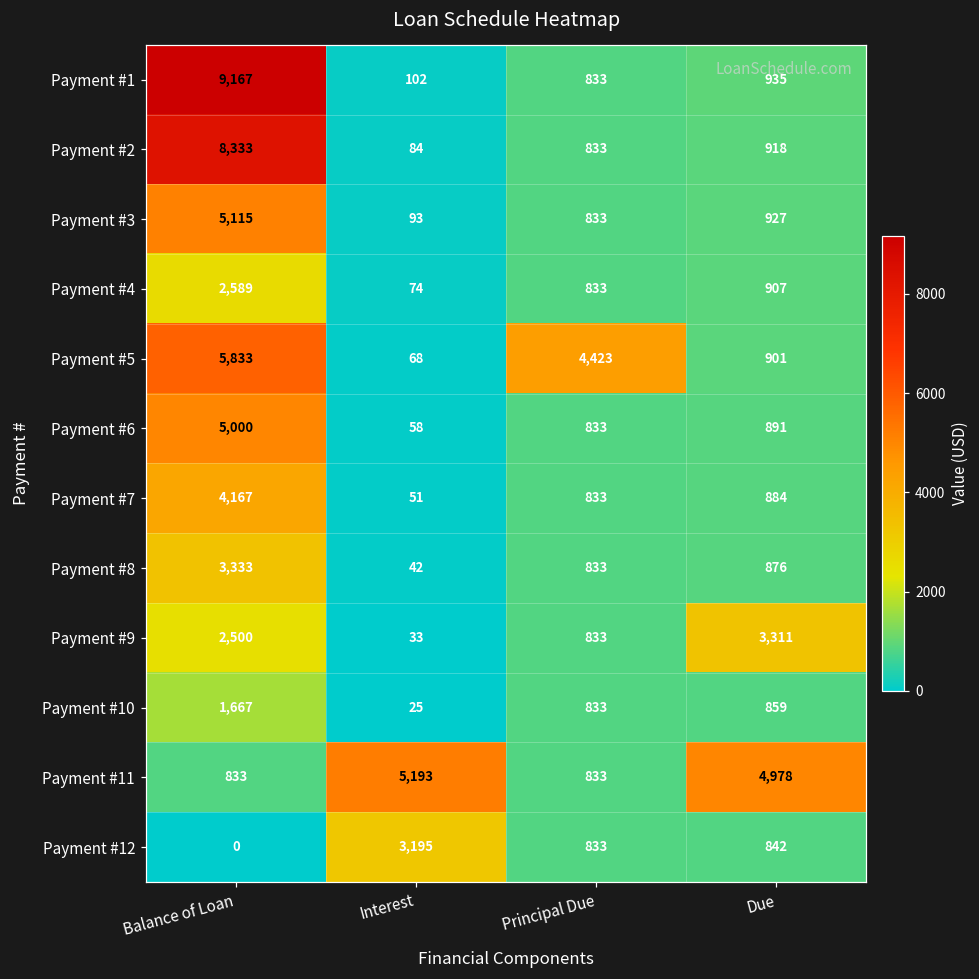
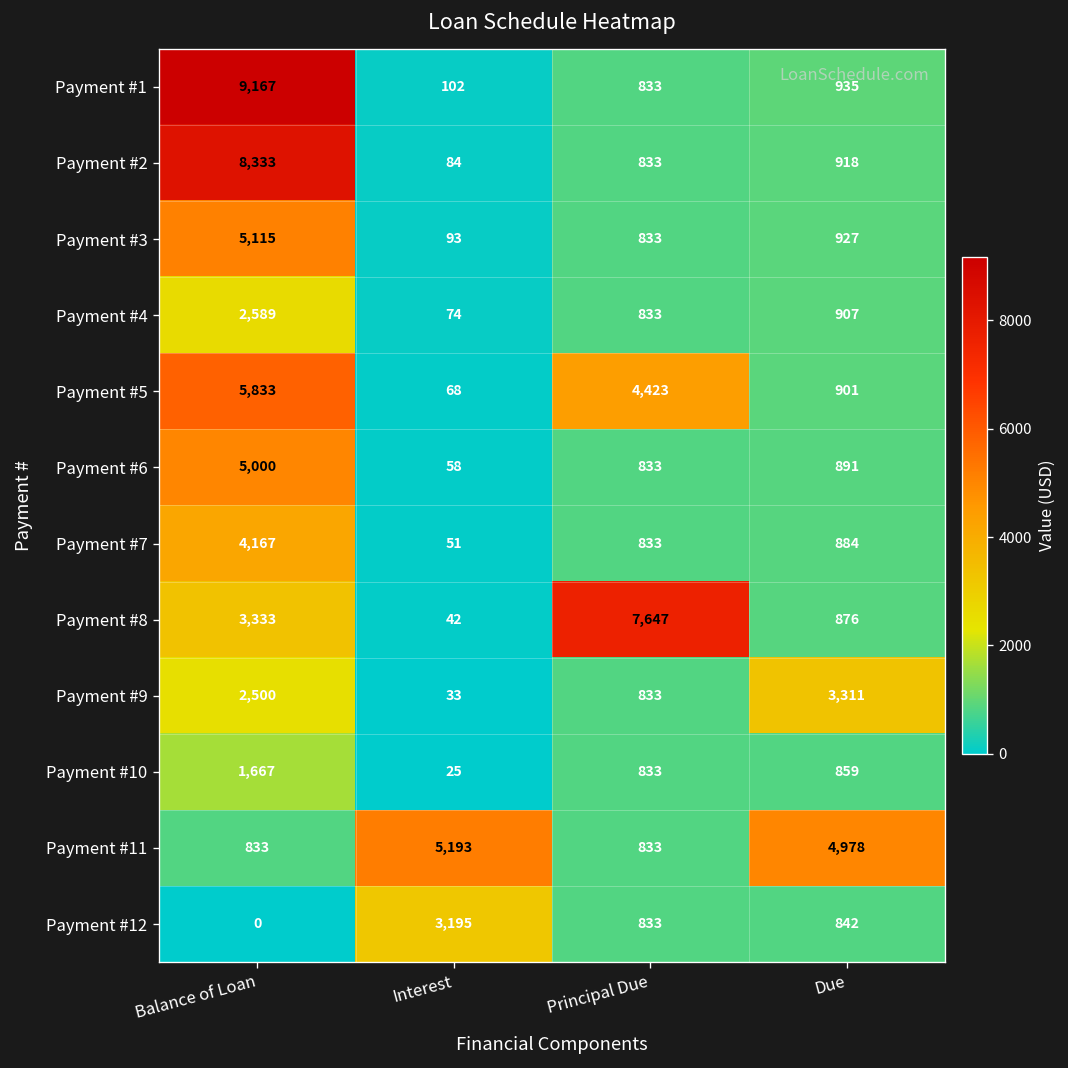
Payment #8, Principal Due: 833 -> 7,647
